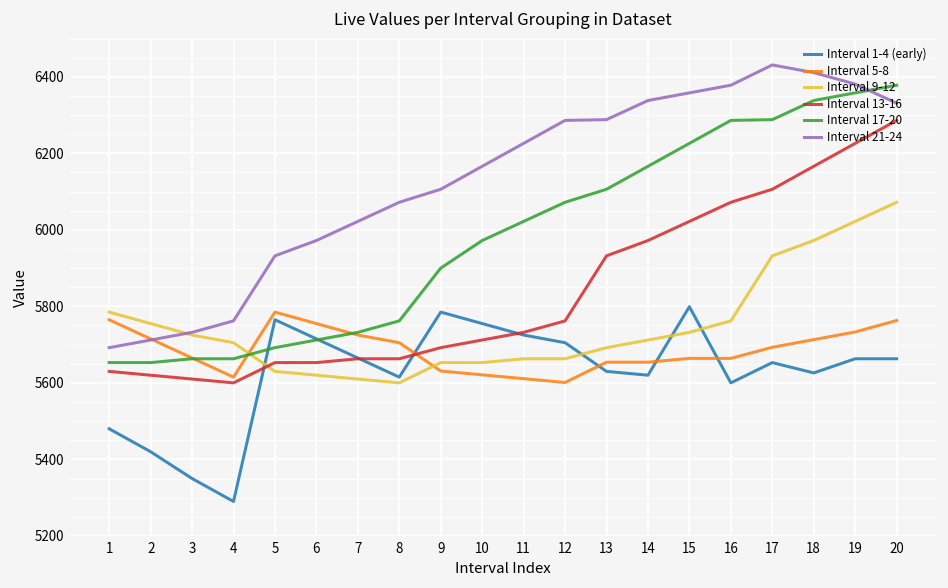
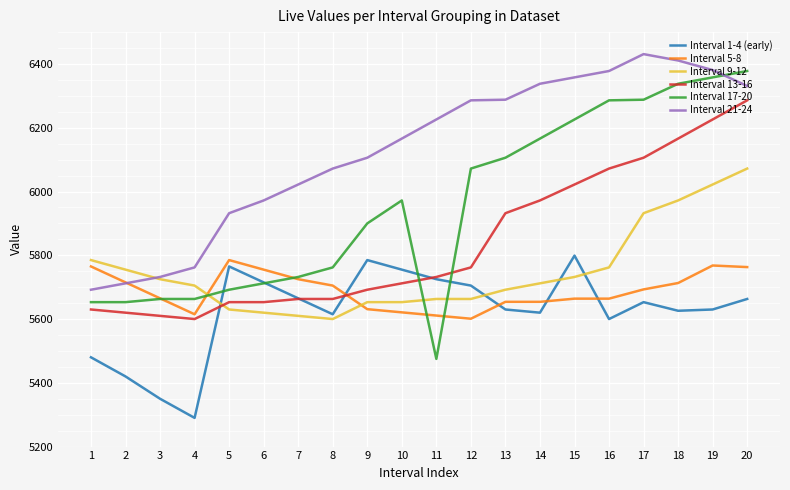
Interval 17-20, 11: 6020 -> 5480
Interval 1-4 (early), 19: 5660 -> 5630
Interval 5-8, 19: 5730 -> 5770
